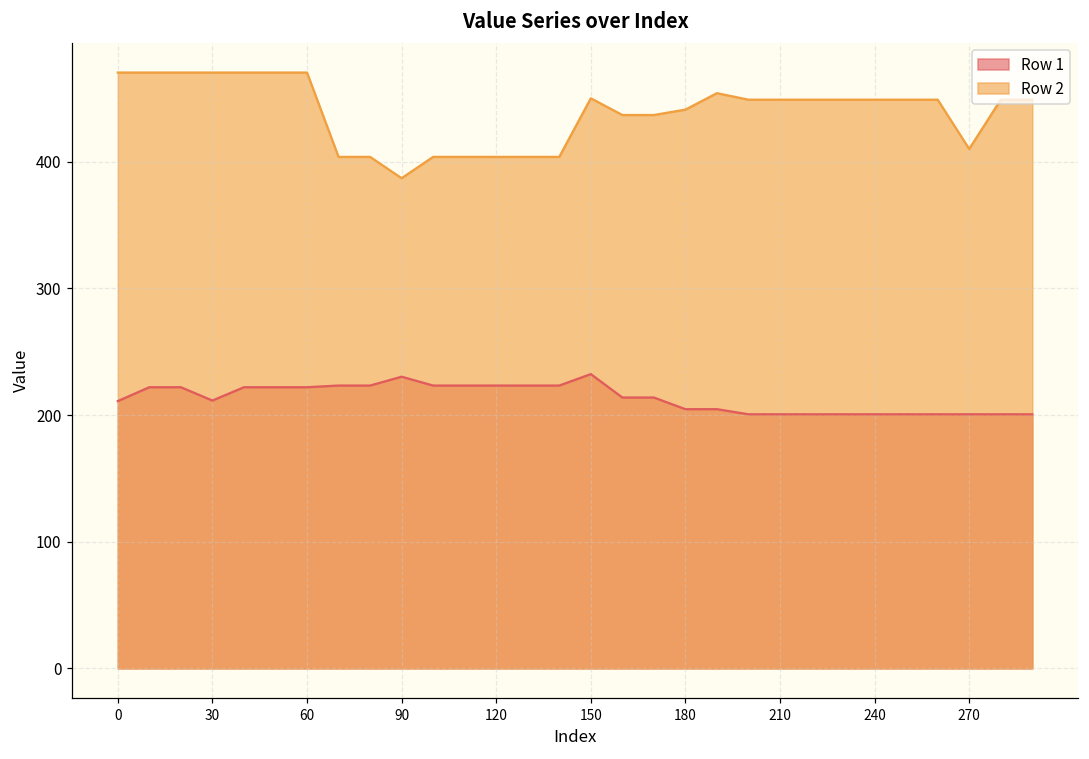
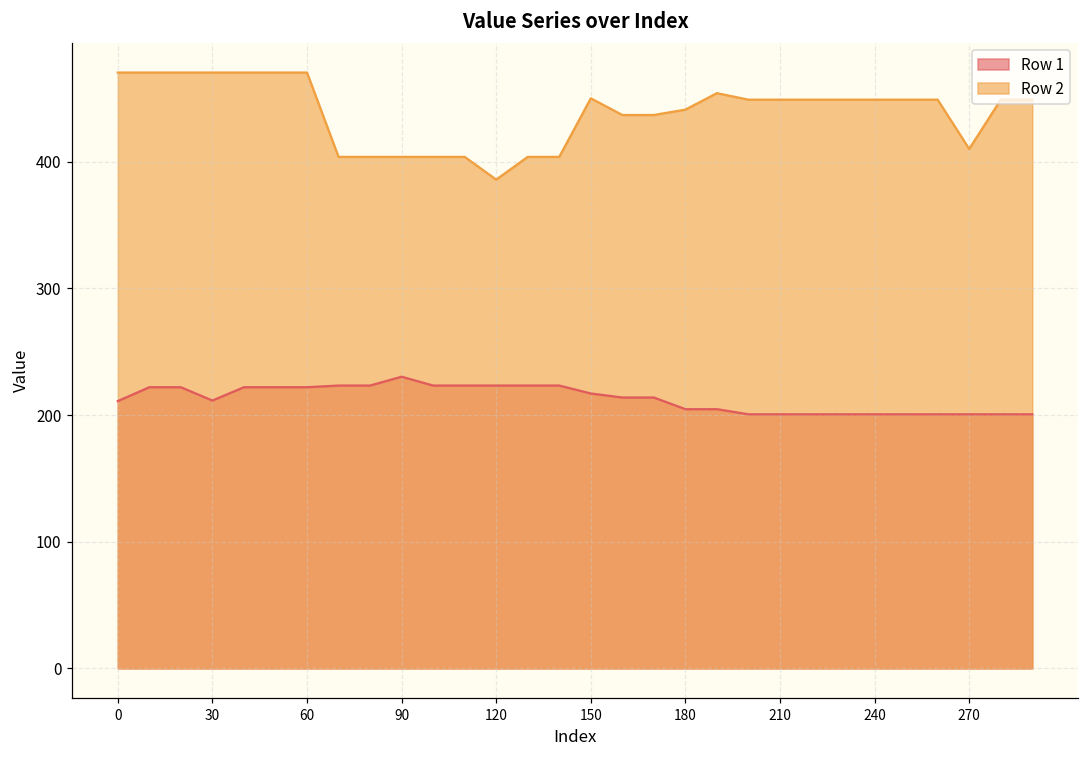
Row 2, 90: 387 -> 404
Row 2, 120: 404 -> 386
Row 1, 150: 232 -> 217
